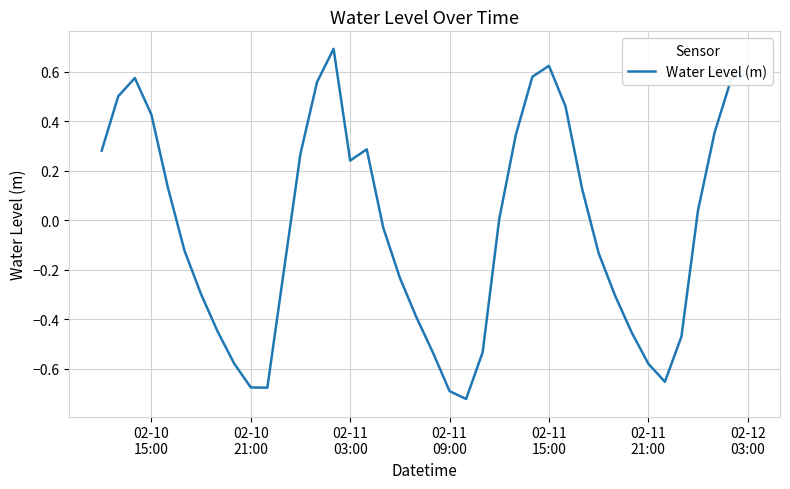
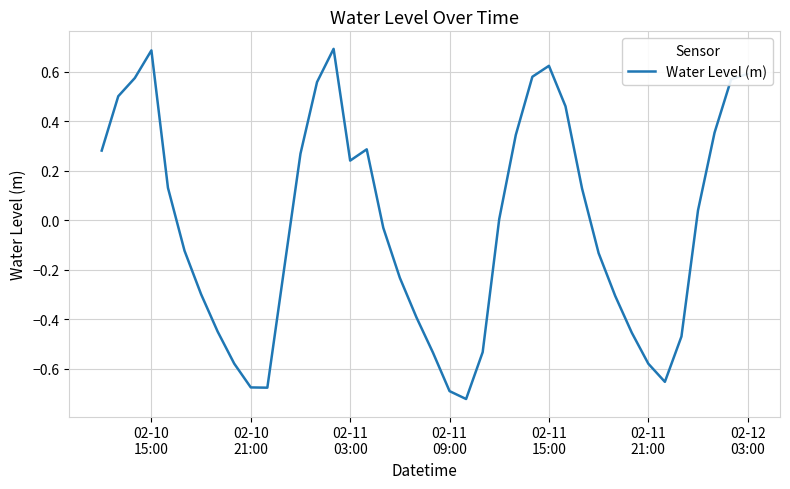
02-10 15:00: 0.43 -> 0.69
